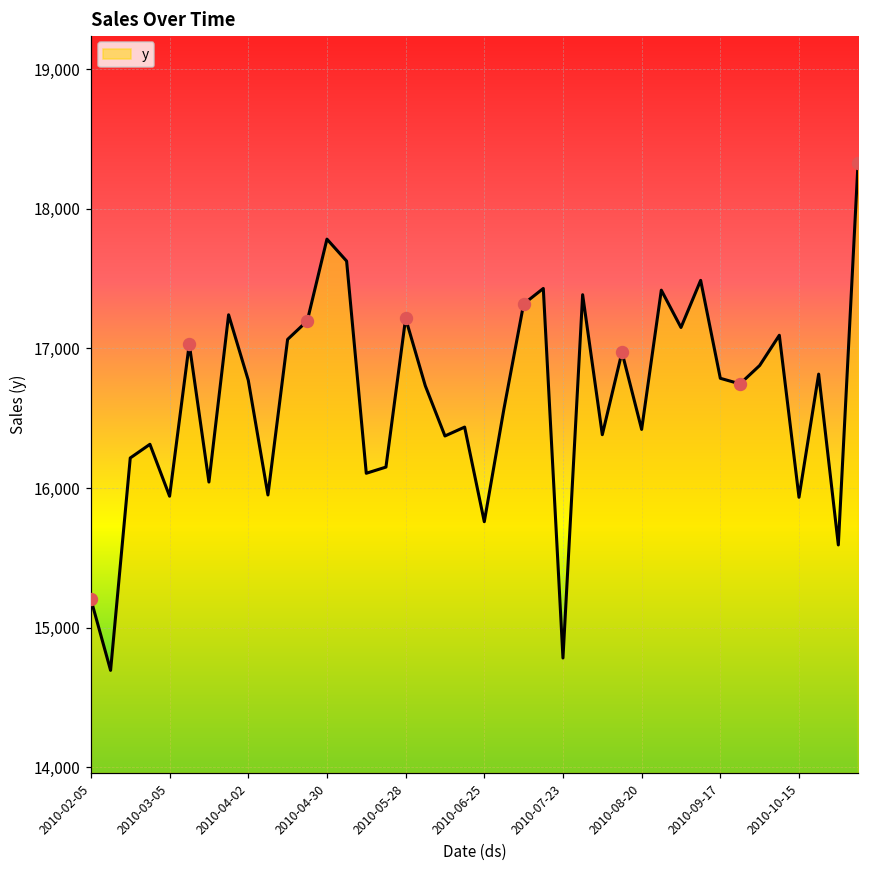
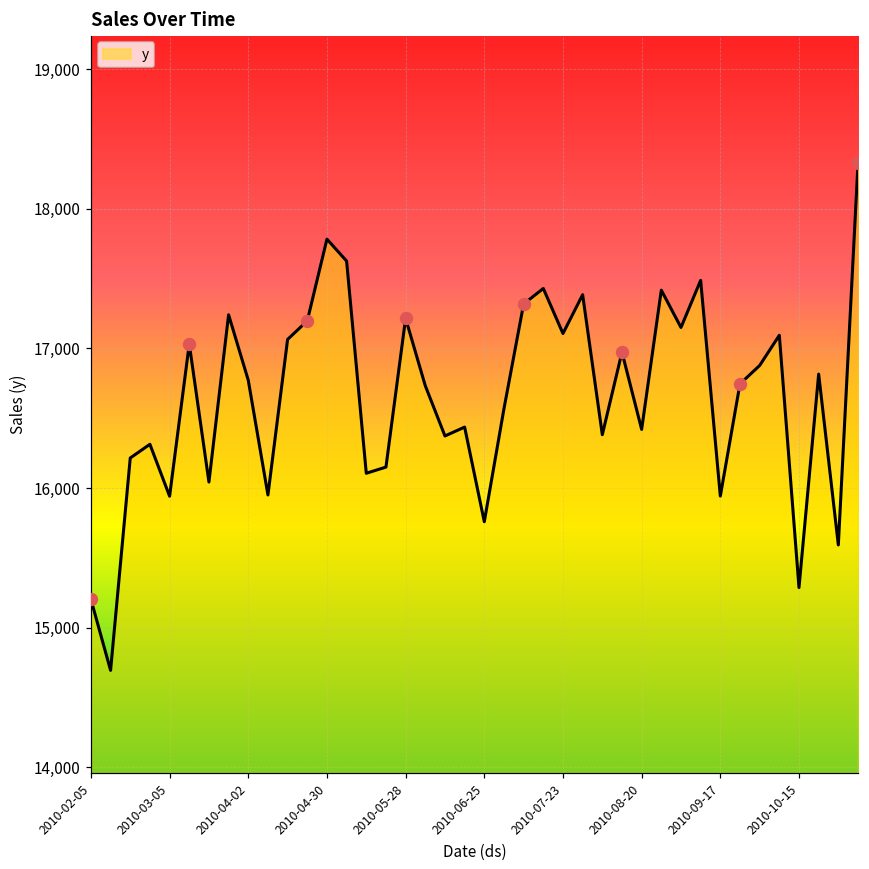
y, 2010-07-23: 14,780 -> 17,110
y, 2010-09-17: 16,790 -> 15,940
y, 2010-10-15: 15,930 -> 15,290
